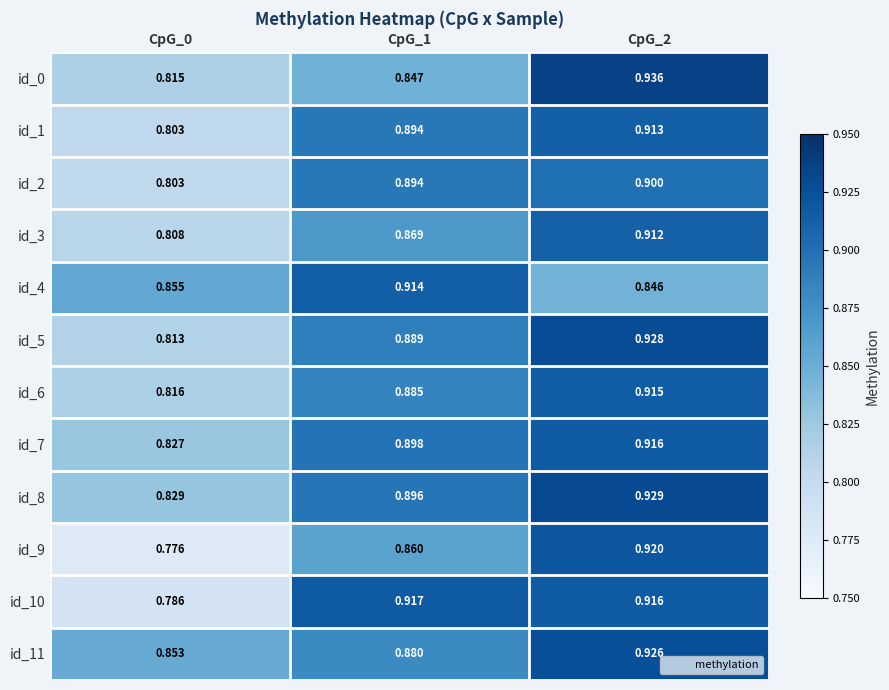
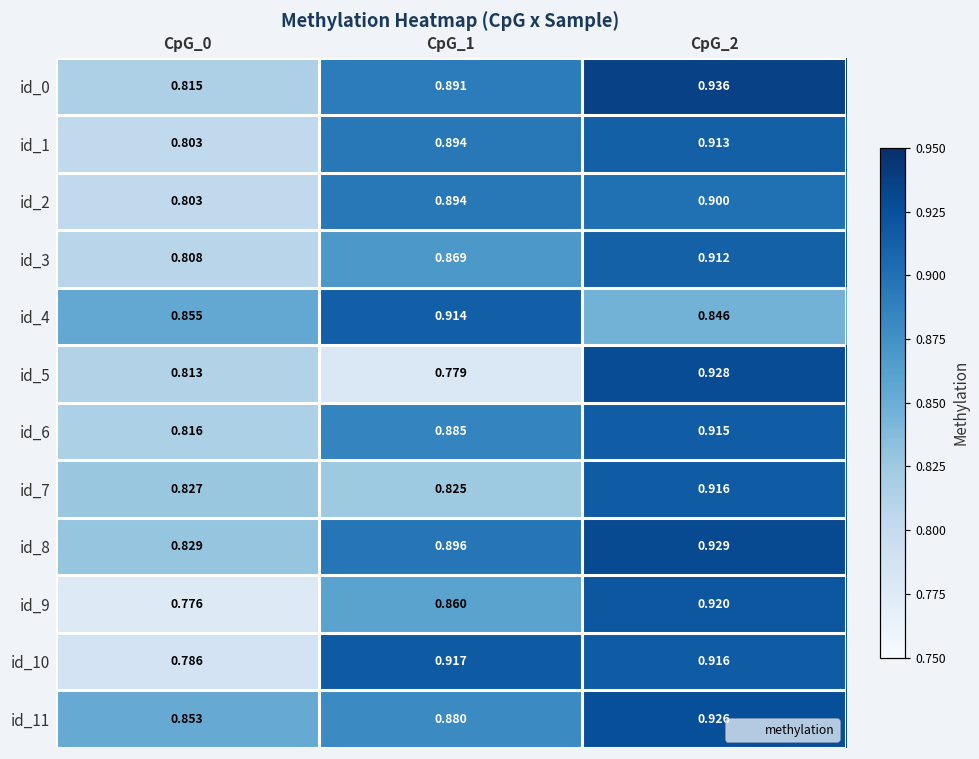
id_0, CpG_1: 0.847 -> 0.891
id_5, CpG_1: 0.889 -> 0.779
id_7, CpG_1: 0.898 -> 0.825
